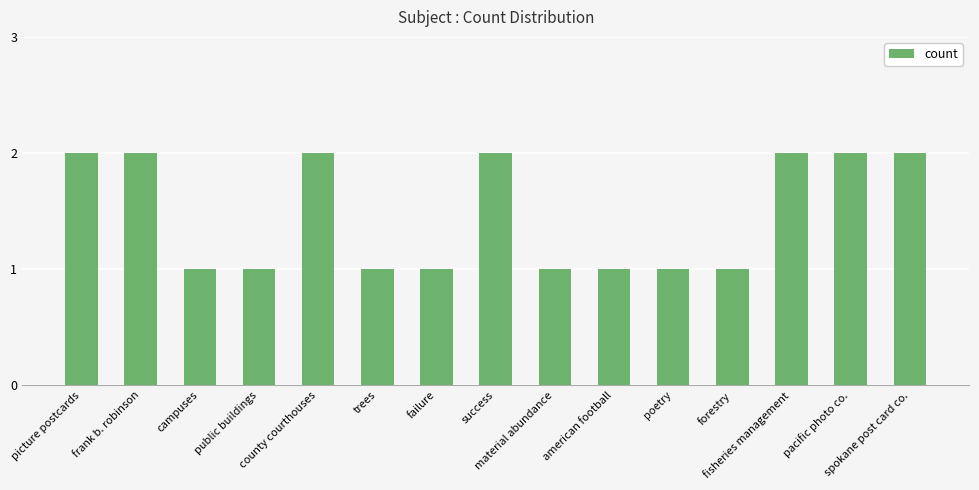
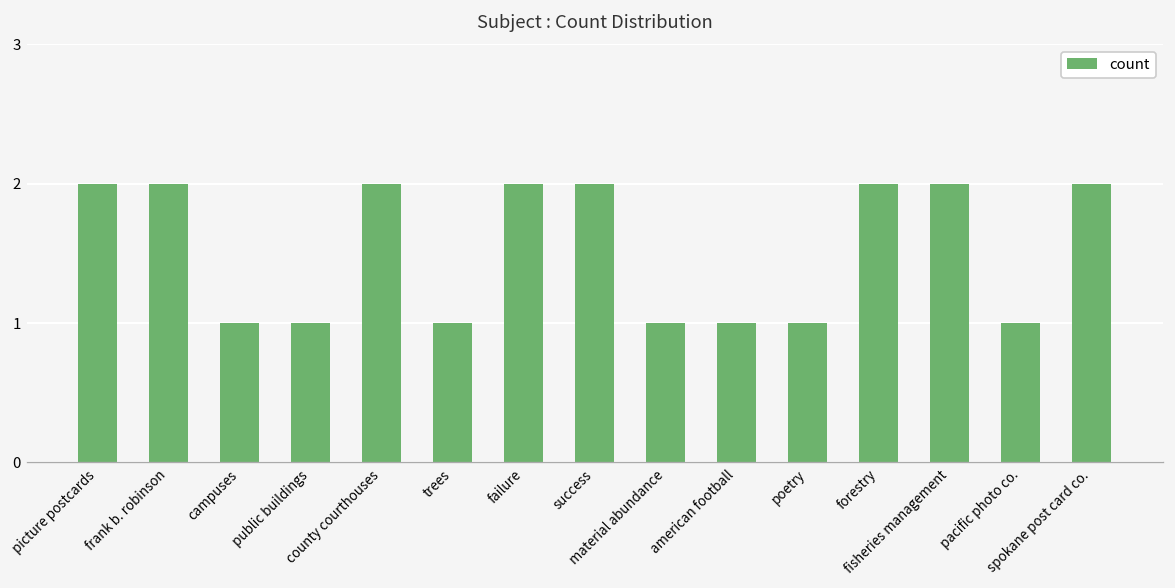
failure: 1 -> 2
forestry: 1 -> 2
pacific photo co.: 2 -> 1
